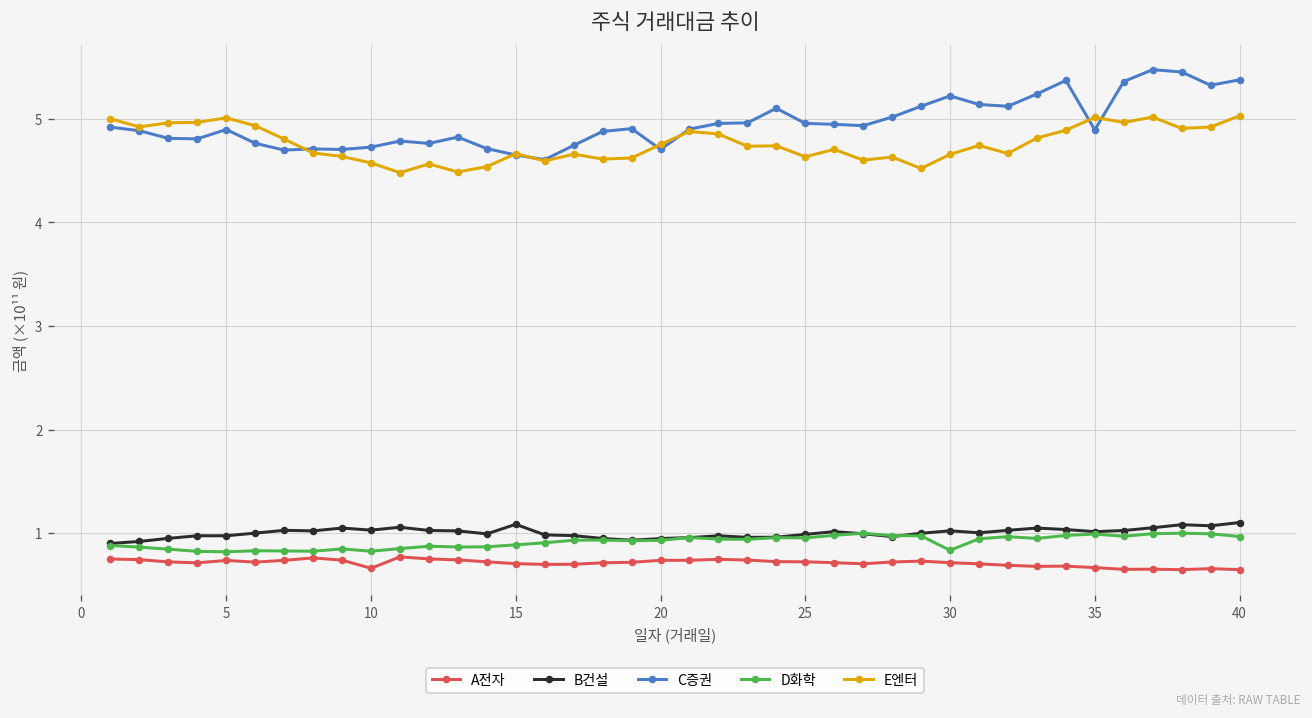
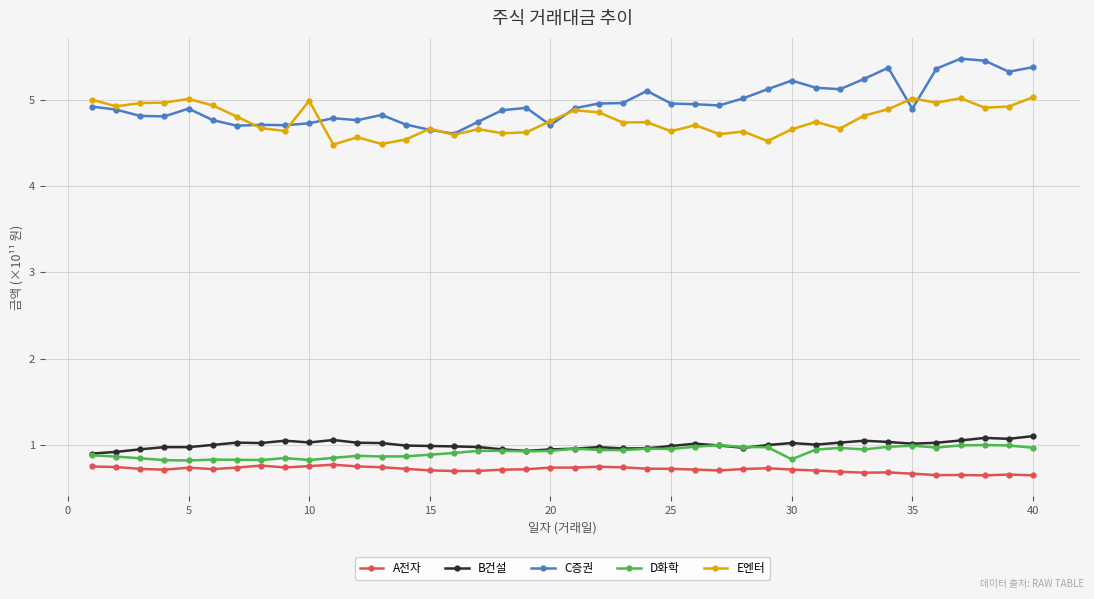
A전자, 10: 0.7 -> 0.8
E엔터, 10: 4.6 -> 5.0
B건설, 15: 1.1 -> 1.0
